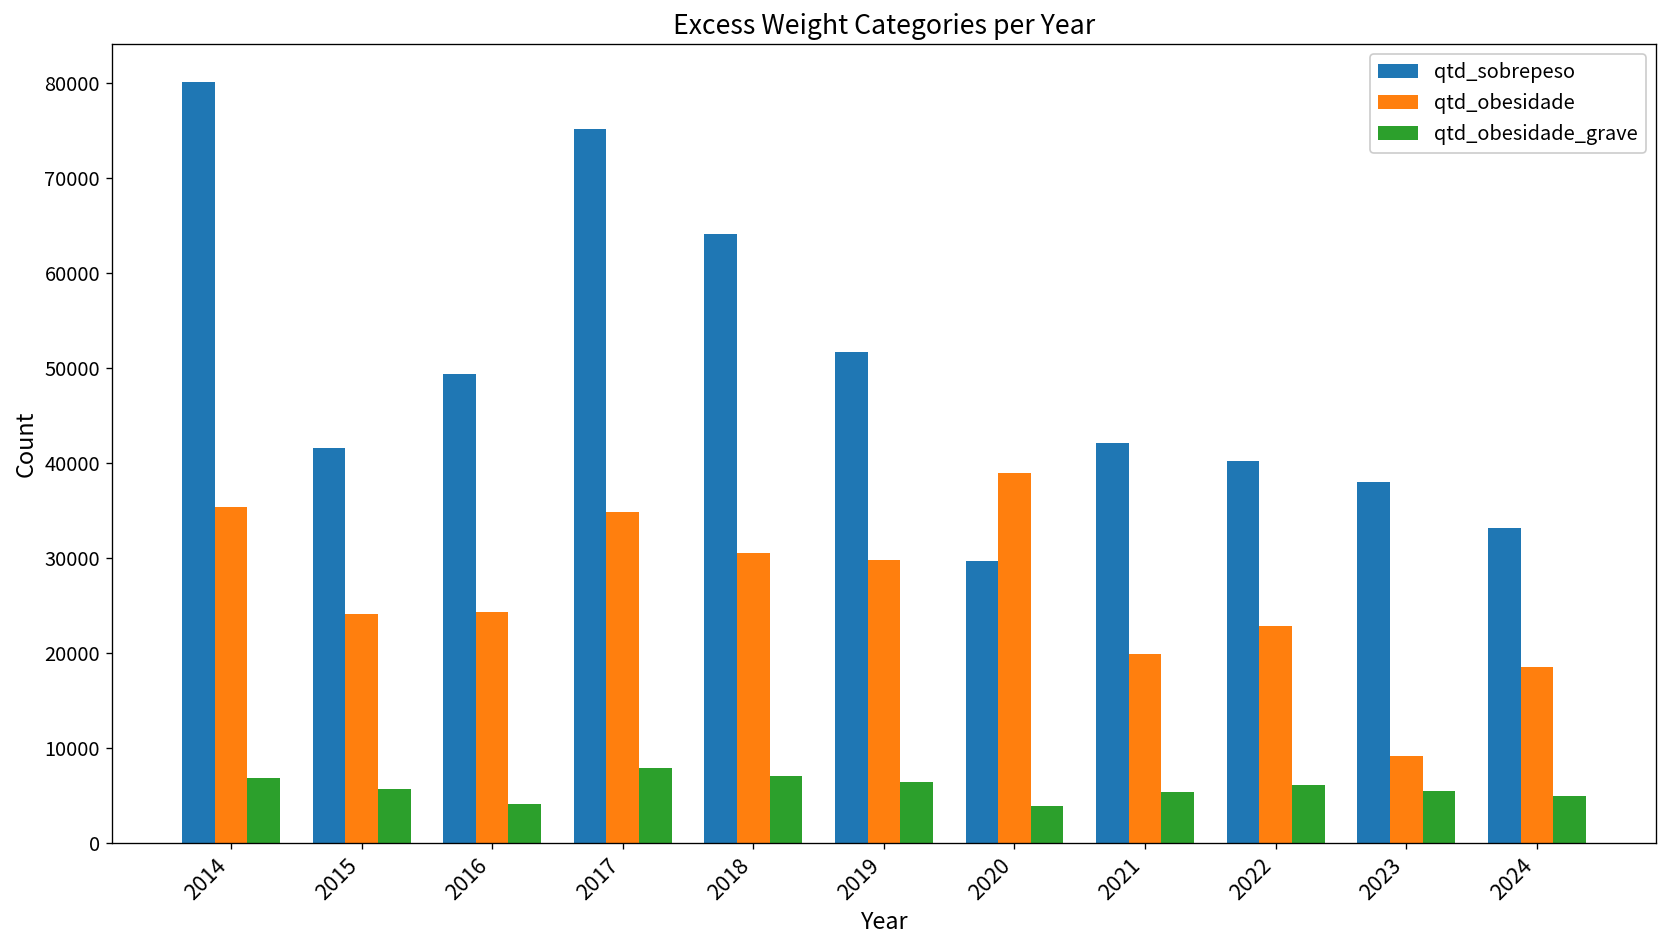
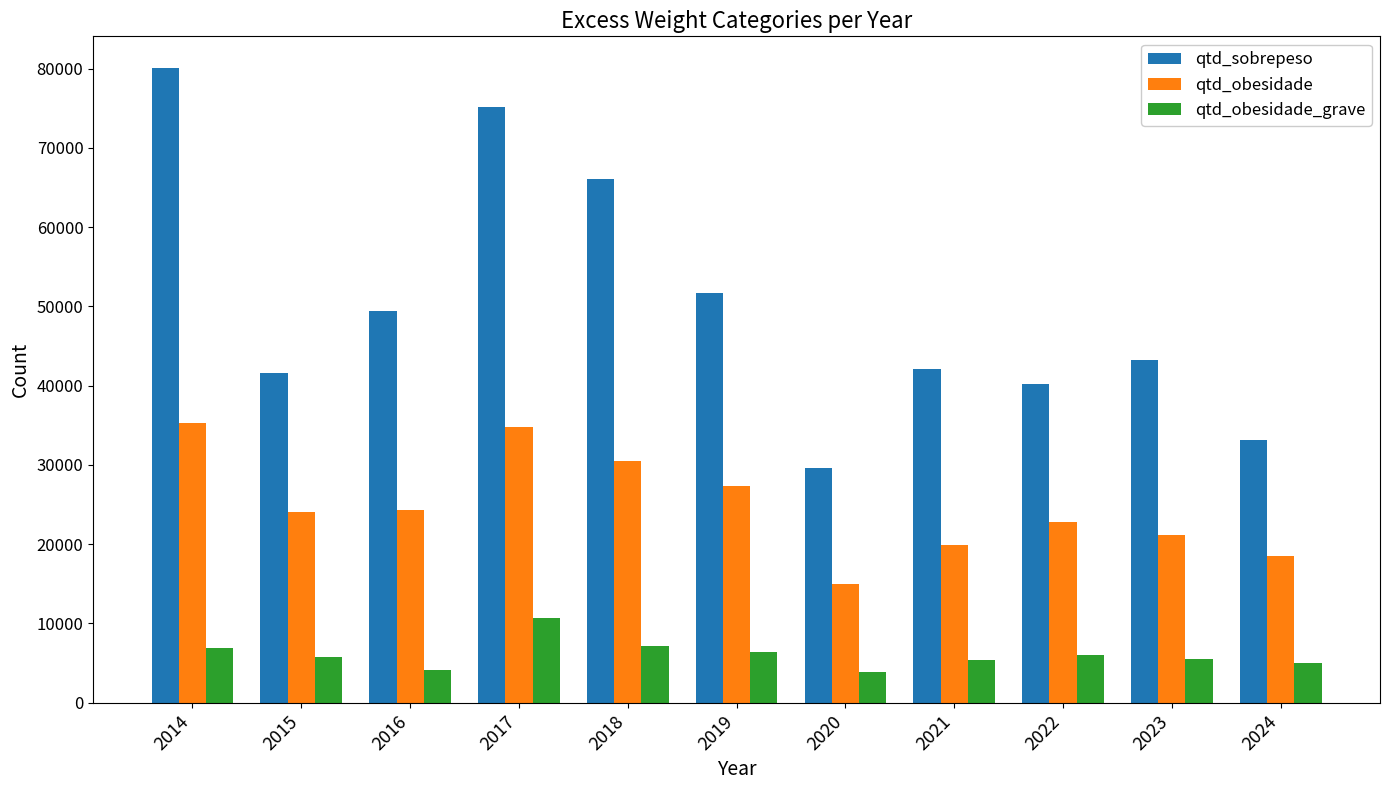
qtd_obesidade_grave, 2017: 8000 -> 11000
qtd_sobrepeso, 2018: 64000 -> 66000
qtd_obesidade, 2019: 30000 -> 27000
qtd_obesidade, 2020: 39000 -> 15000
qtd_sobrepeso, 2023: 38000 -> 43000
qtd_obesidade, 2023: 9000 -> 21000
